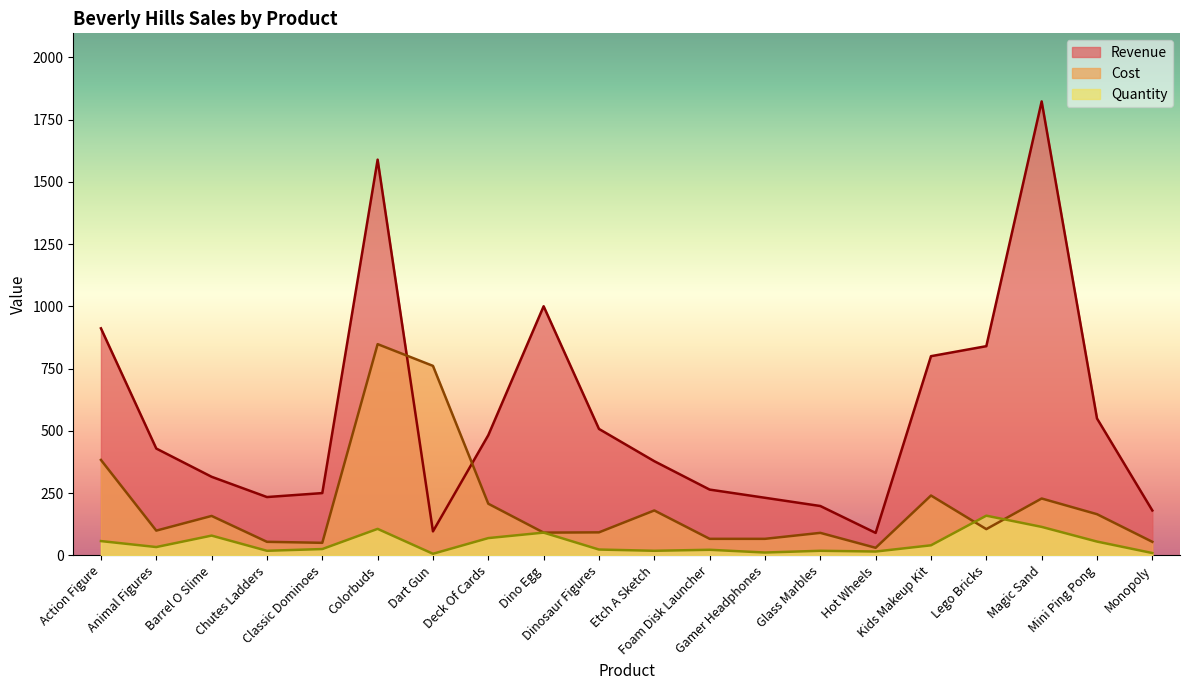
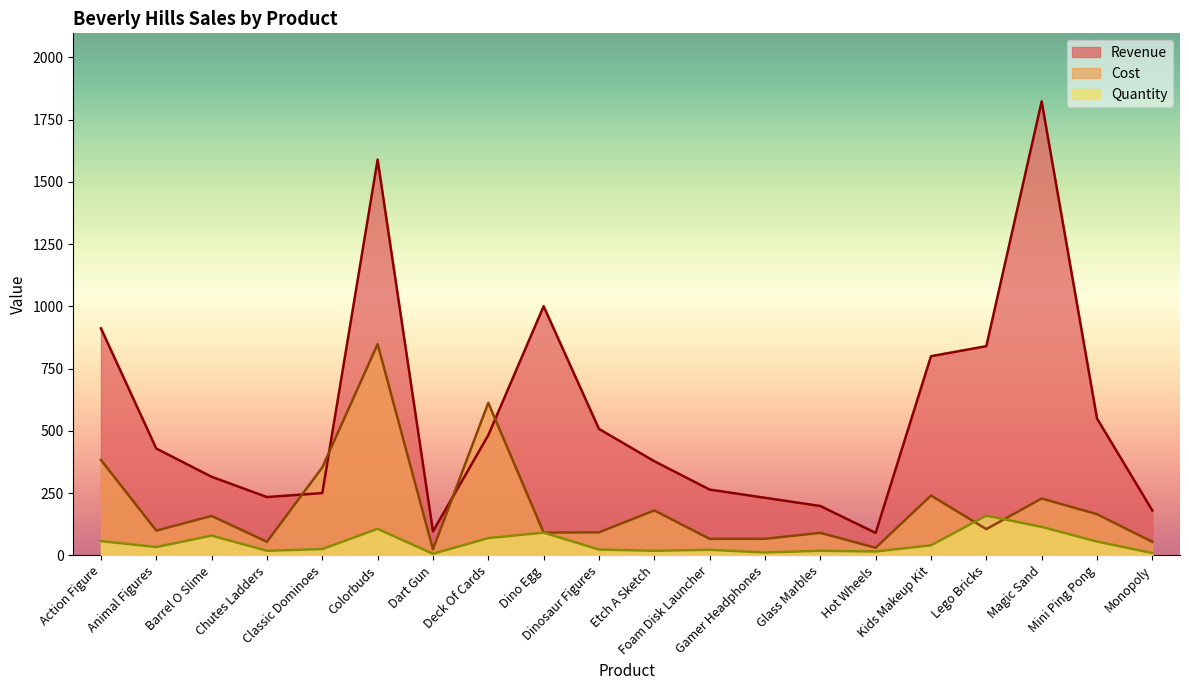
Cost, Classic Dominoes: 50 -> 350
Cost, Dart Gun: 760 -> 20
Cost, Deck Of Cards: 210 -> 610
